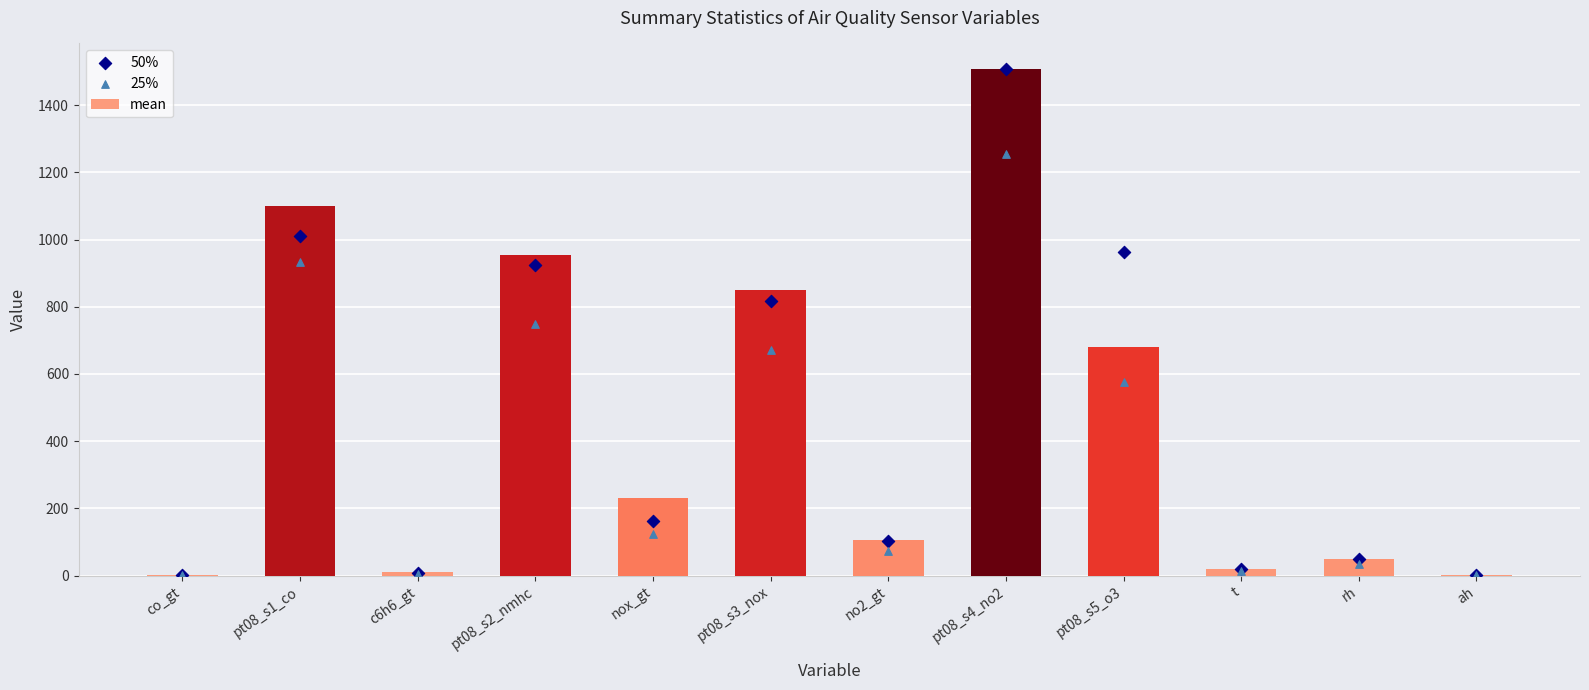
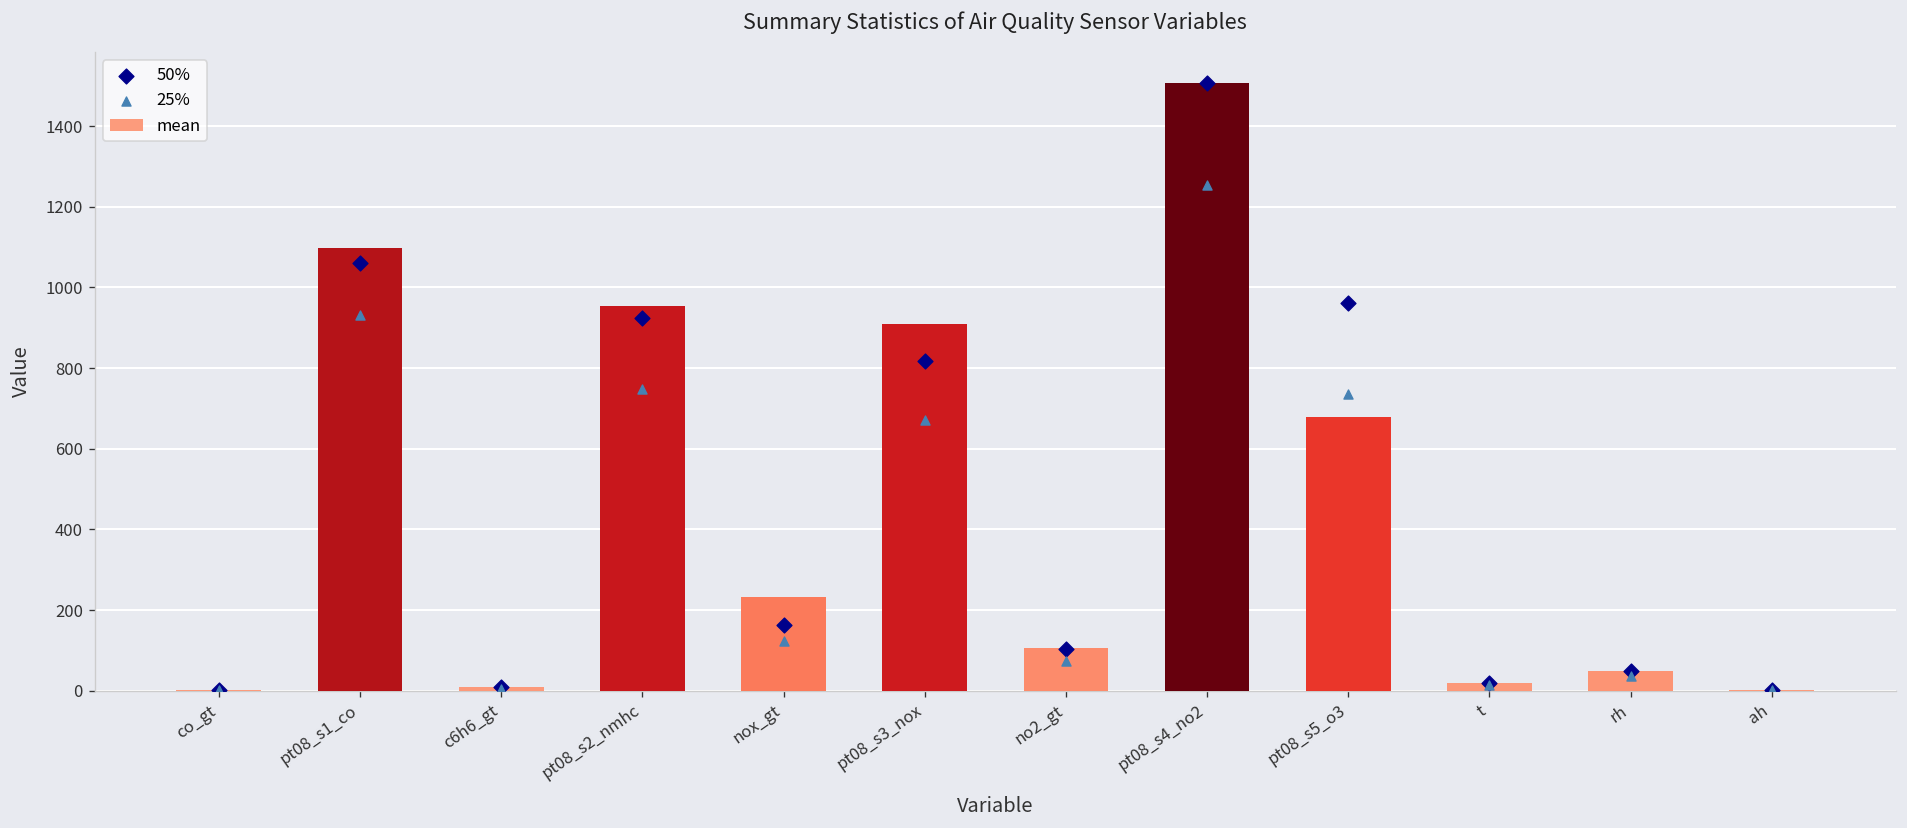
50%, pt08_s1_co: 1010 -> 1060
mean, pt08_s3_nox: 850 -> 910
25%, pt08_s5_o3: 580 -> 740
